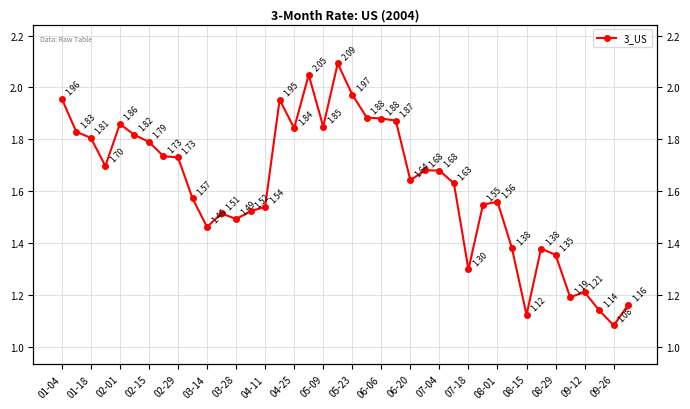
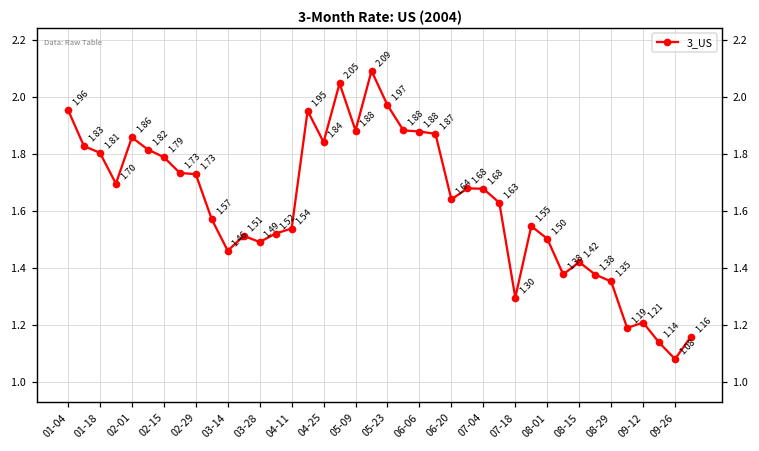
05-09: 1.85 -> 1.88
08-01: 1.56 -> 1.50
08-15: 1.12 -> 1.42
